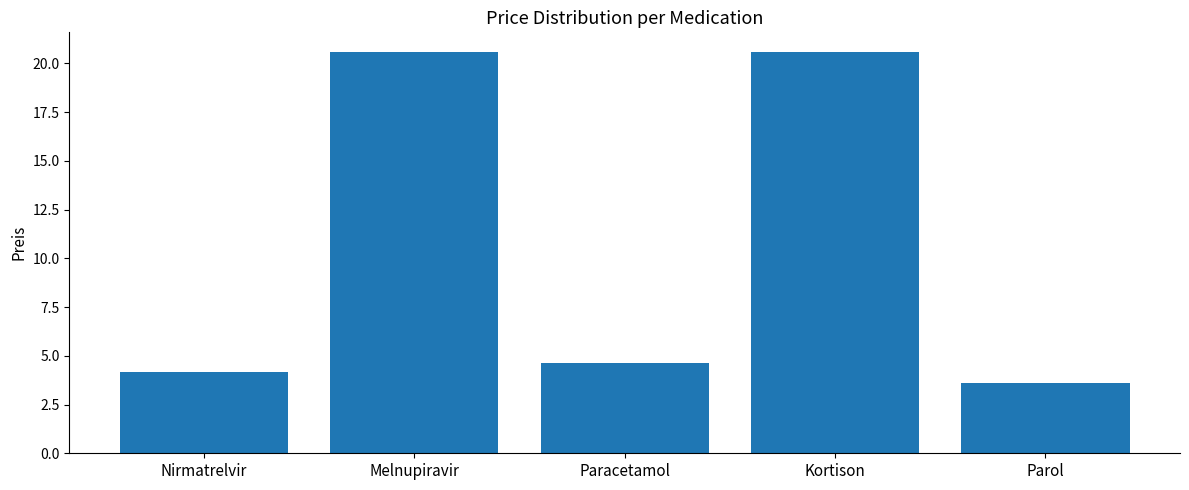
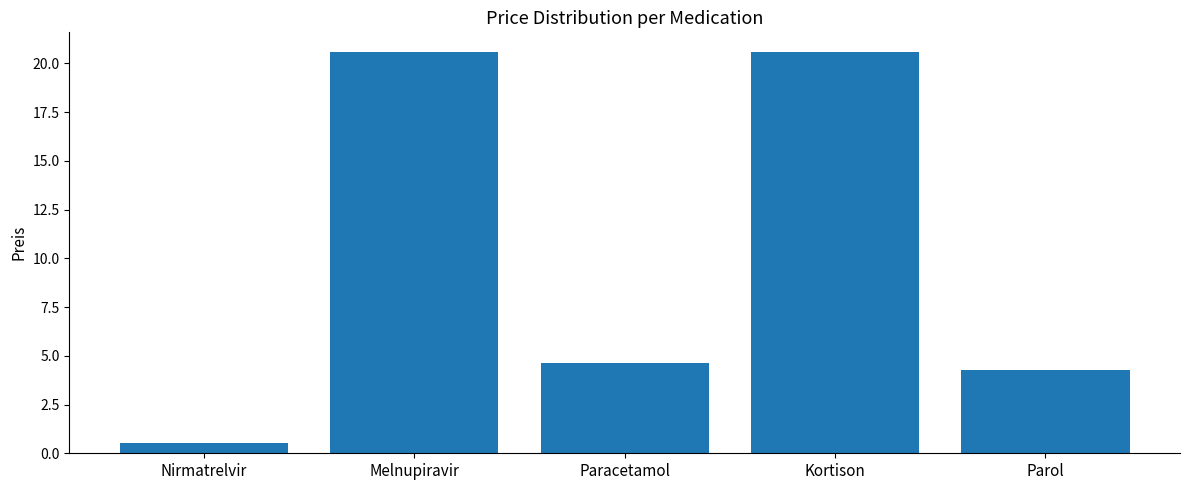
Nirmatrelvir: 4.2 -> 0.5
Parol: 3.6 -> 4.3
